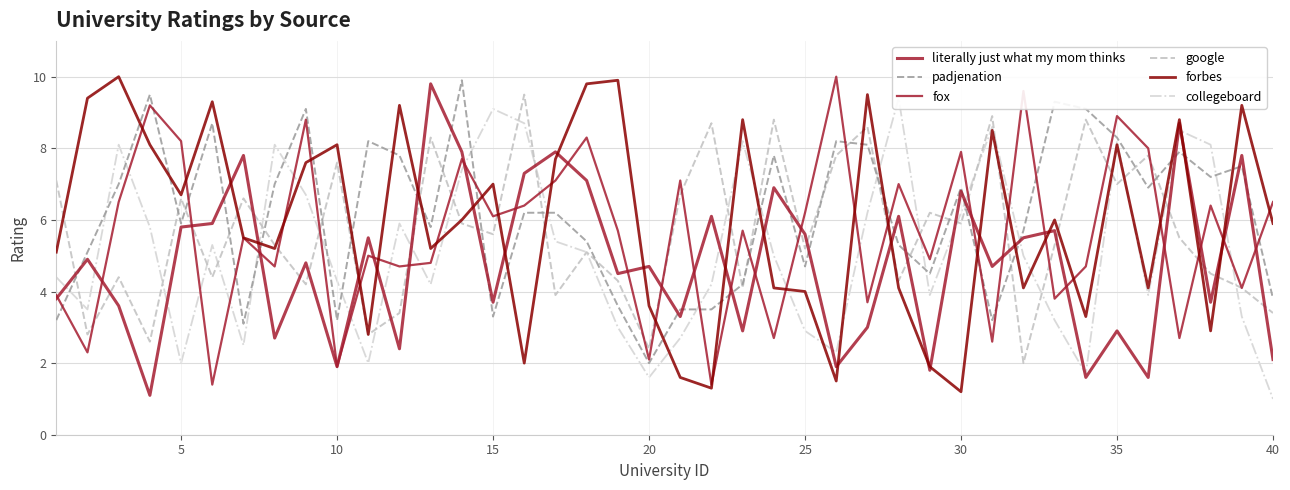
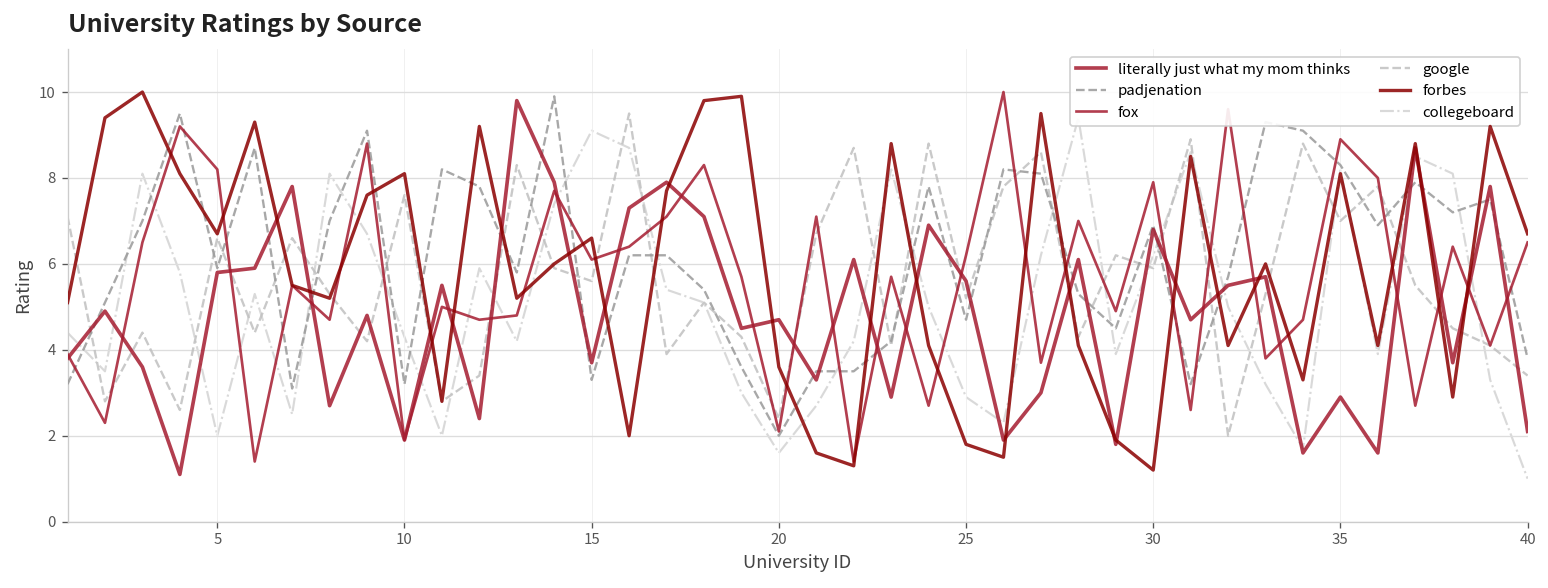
forbes, 15: 7.0 -> 6.6
forbes, 25: 4.0 -> 1.8
forbes, 40: 5.9 -> 6.7
